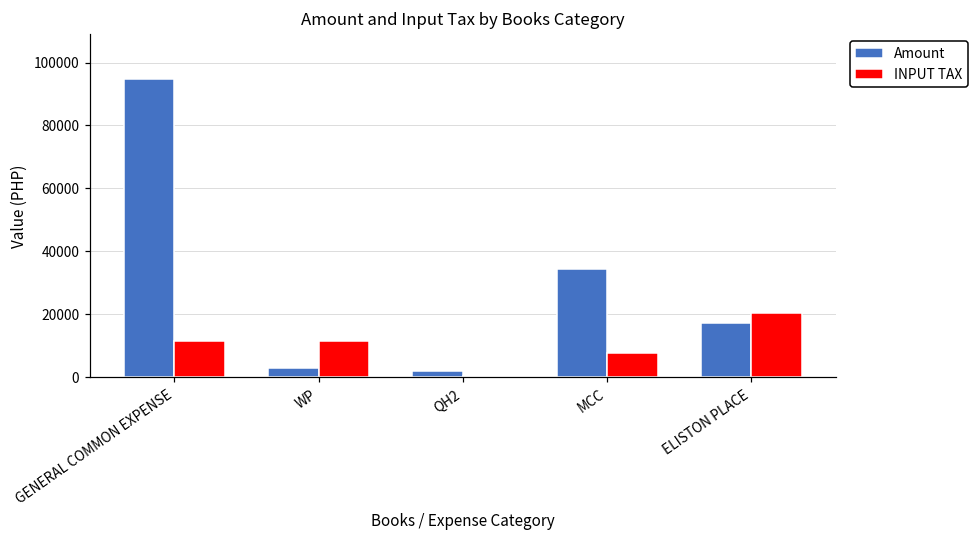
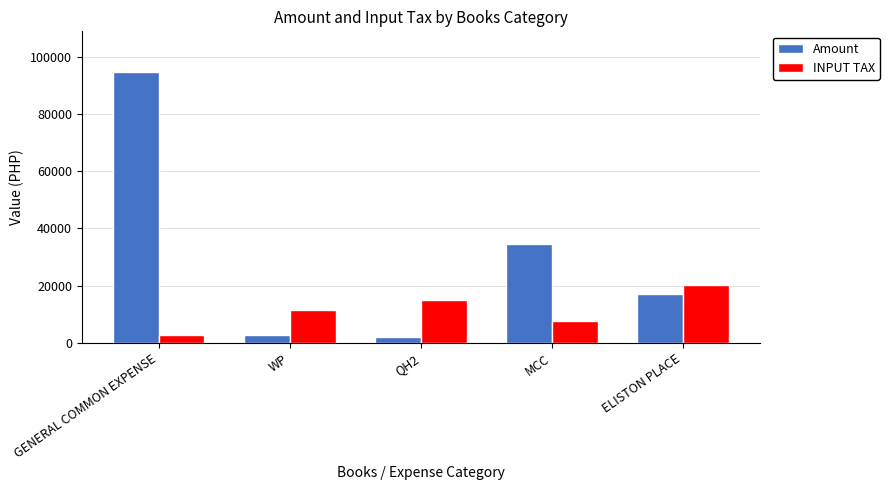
INPUT TAX, GENERAL COMMON EXPENSE: 11000 -> 3000
INPUT TAX, QH2: 0 -> 15000
